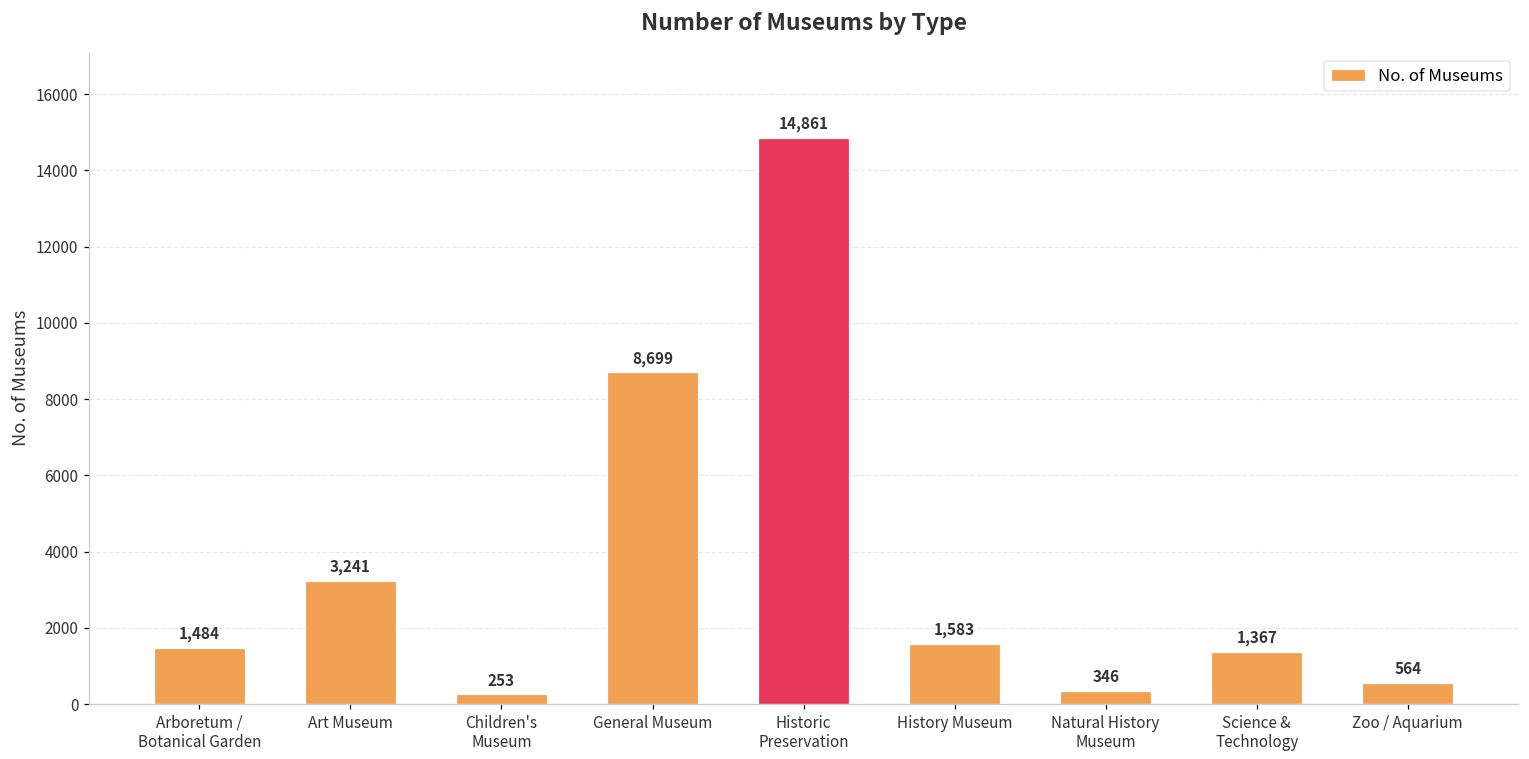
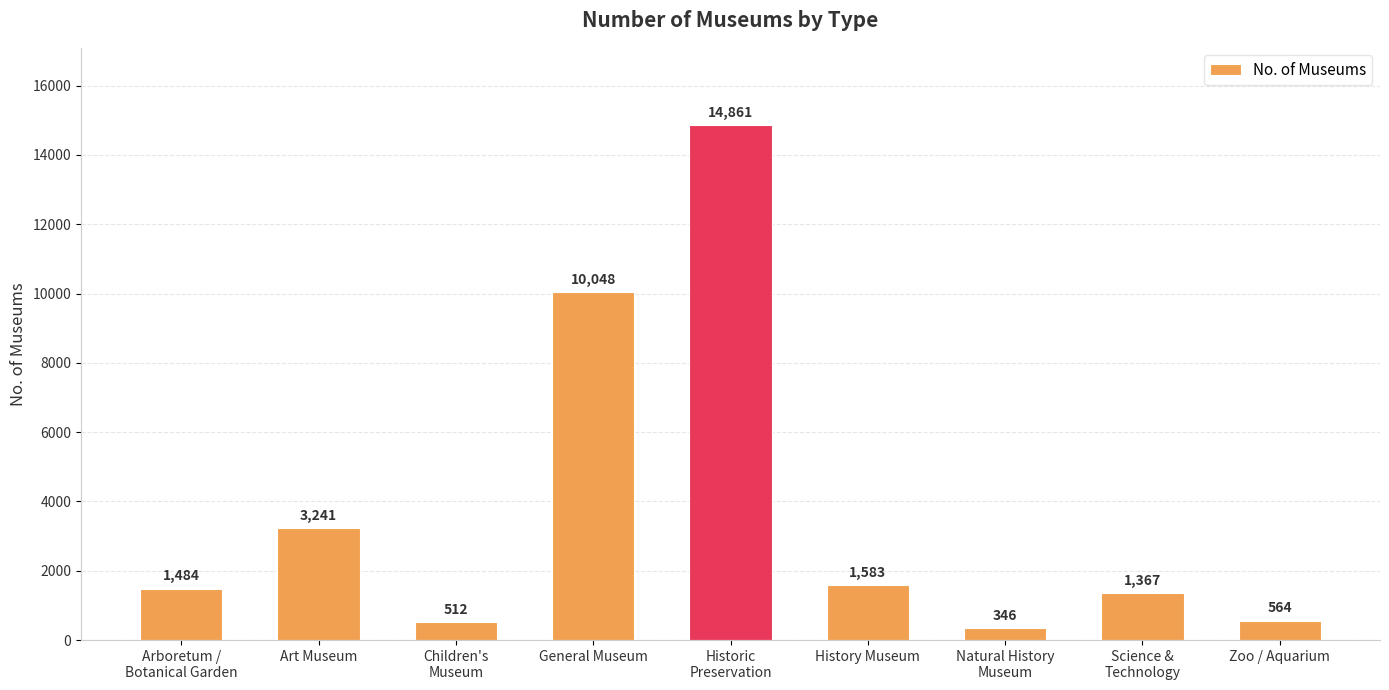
Children's Museum: 253 -> 512
General Museum: 8,699 -> 10,048
